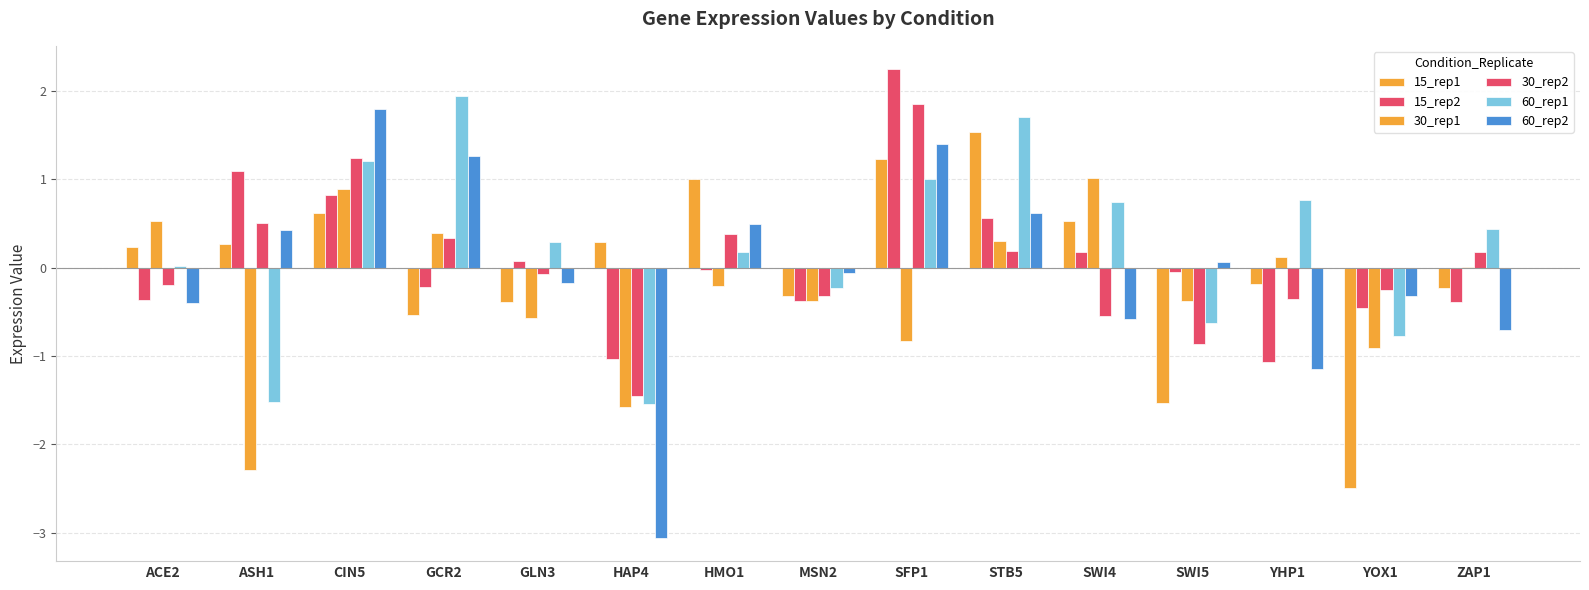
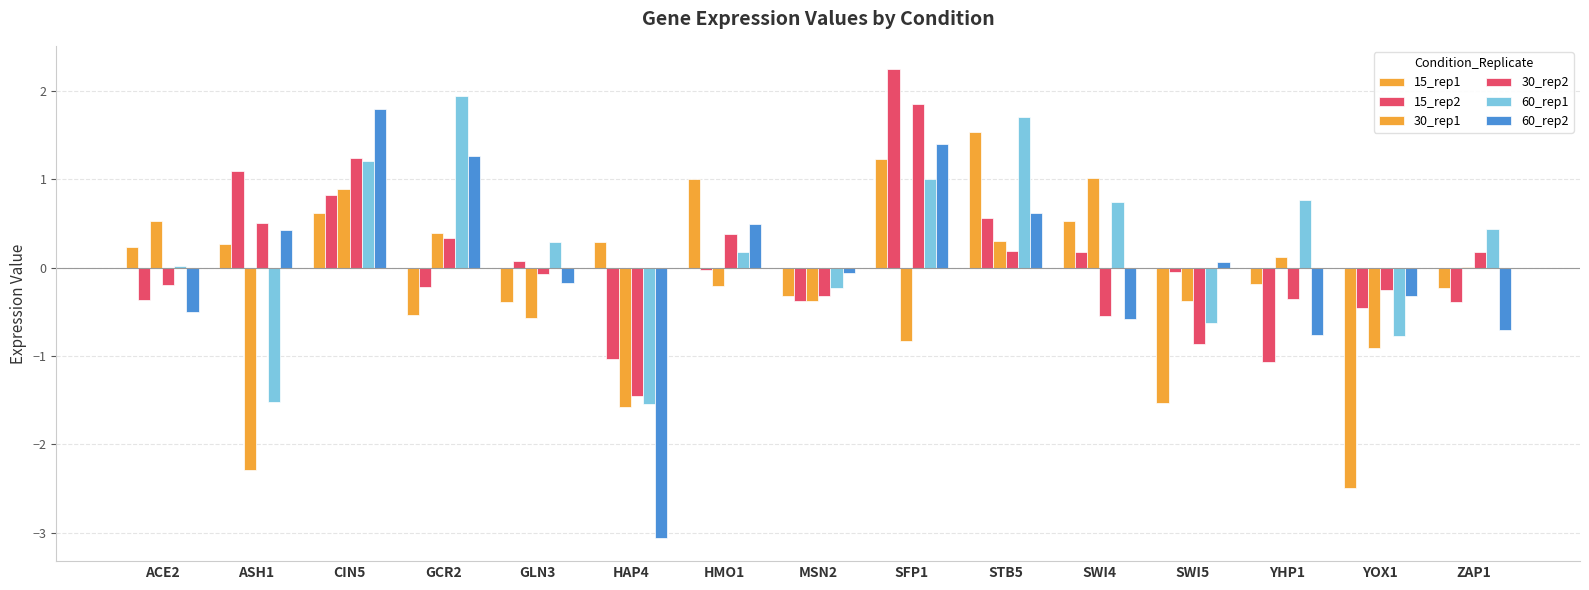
60_rep2, ACE2: -0.4 -> -0.5
60_rep2, YHP1: -1.1 -> -0.8
